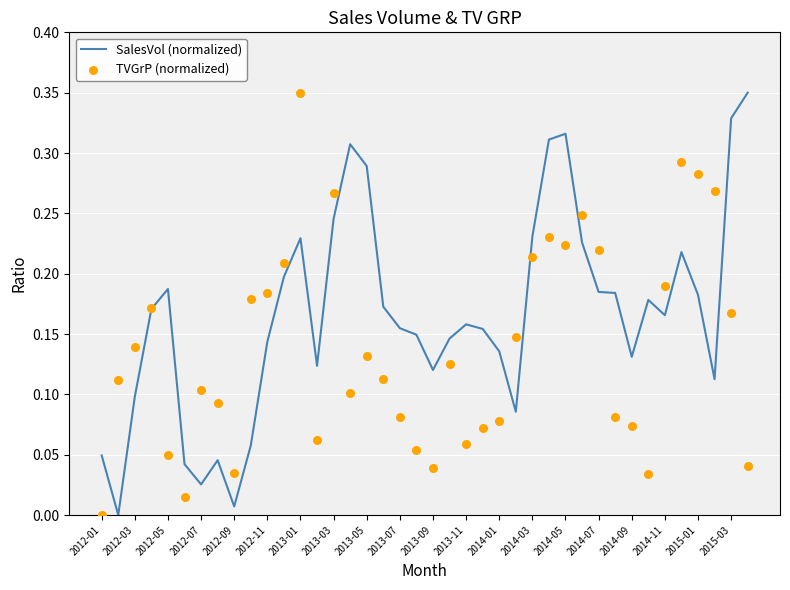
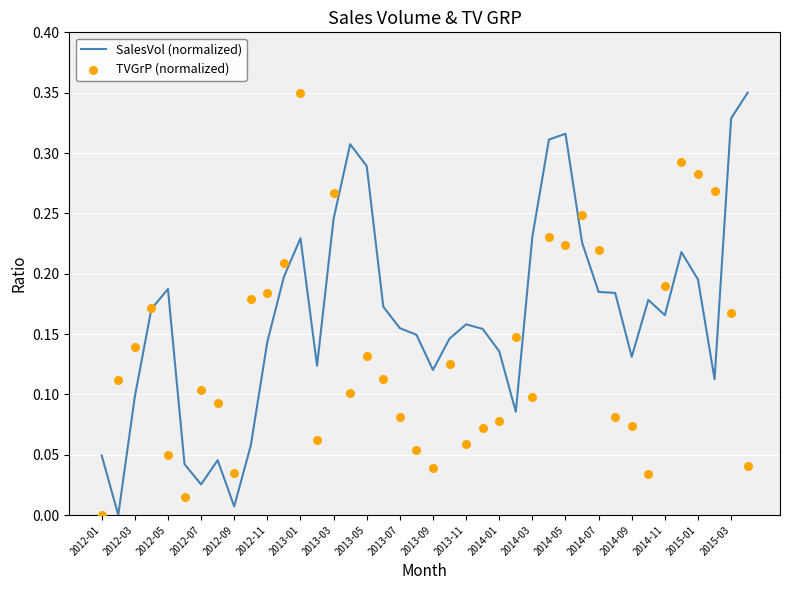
TVGrP (normalized), 2014-03: 0.214 -> 0.097
SalesVol (normalized), 2015-01: 0.182 -> 0.195
